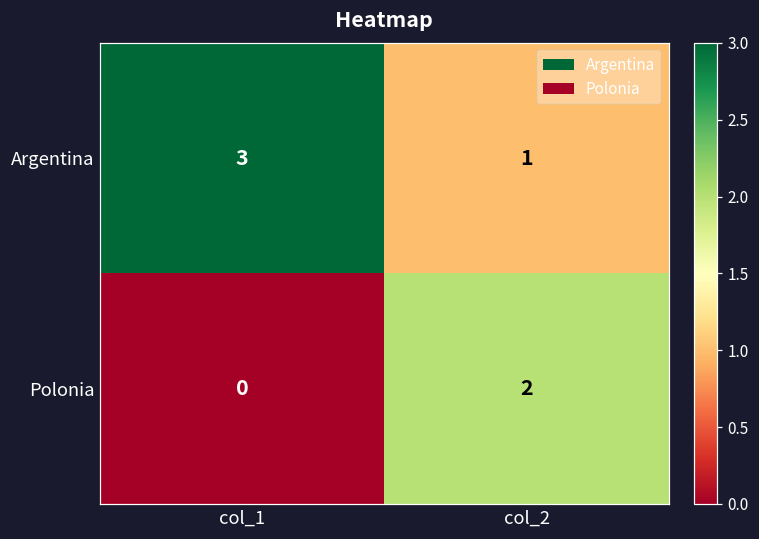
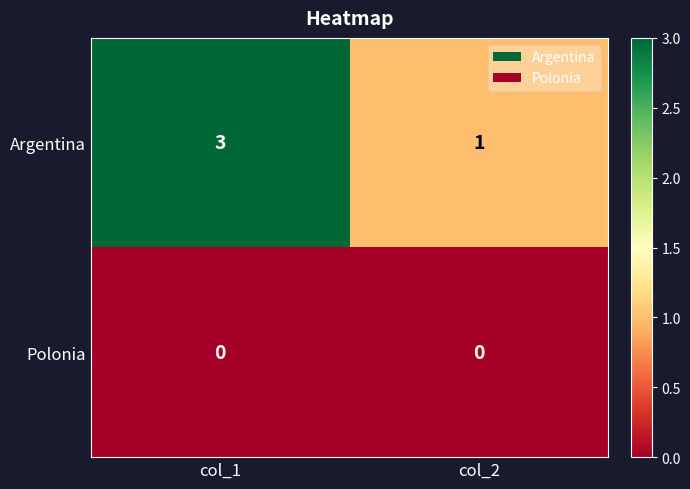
Polonia, col_2: 2 -> 0
